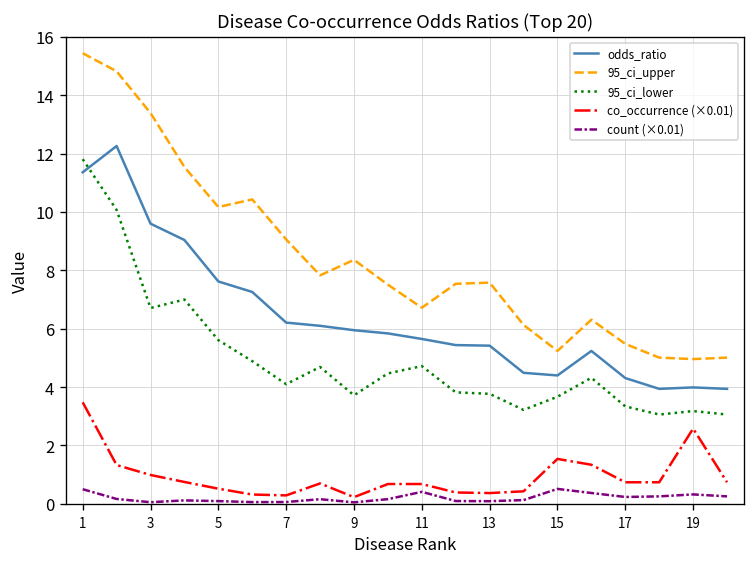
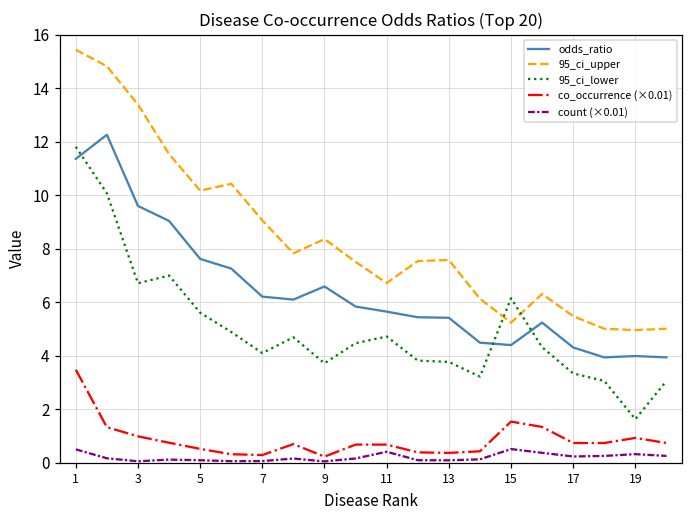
odds_ratio, 9: 6.0 -> 6.6
95_ci_lower, 15: 3.7 -> 6.2
95_ci_lower, 19: 3.2 -> 1.6
co_occurrence (×0.01), 19: 2.6 -> 0.9
